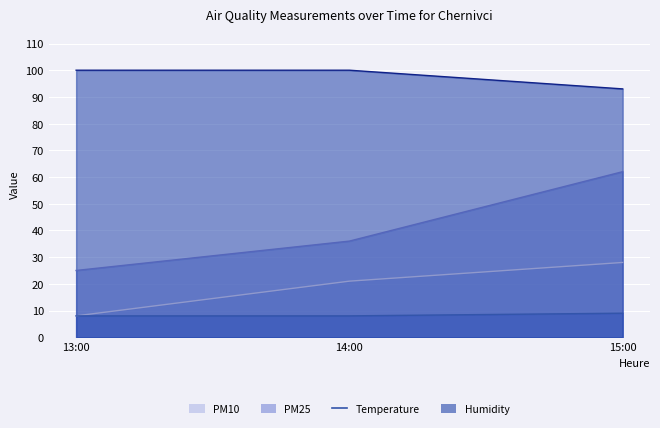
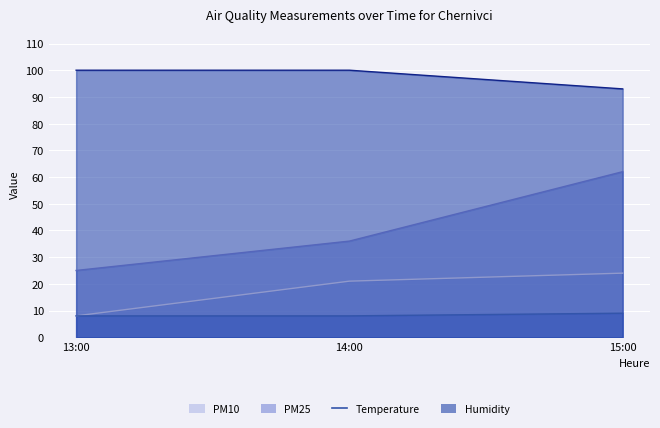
PM10, 15:00: 28 -> 24
